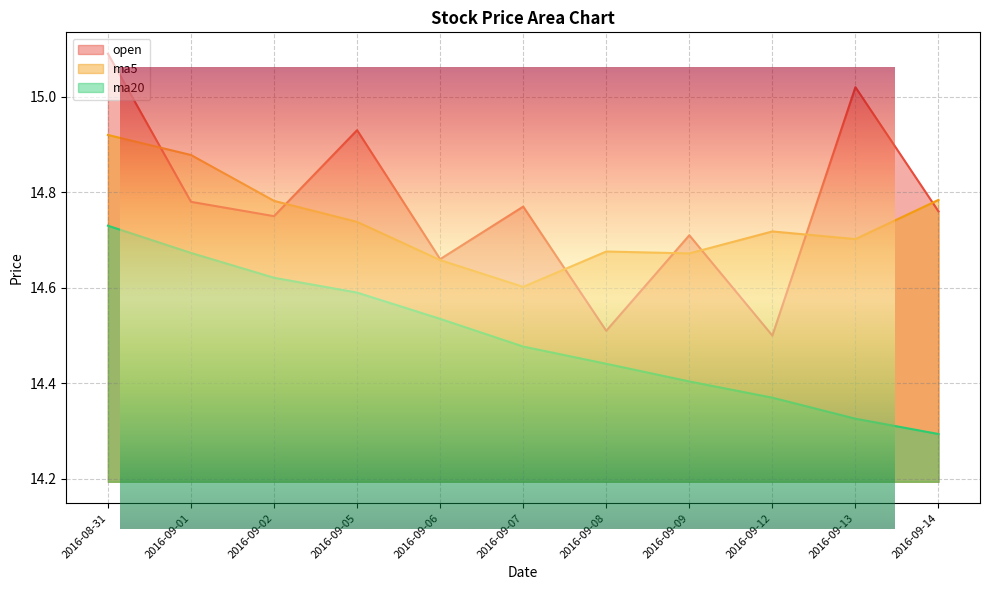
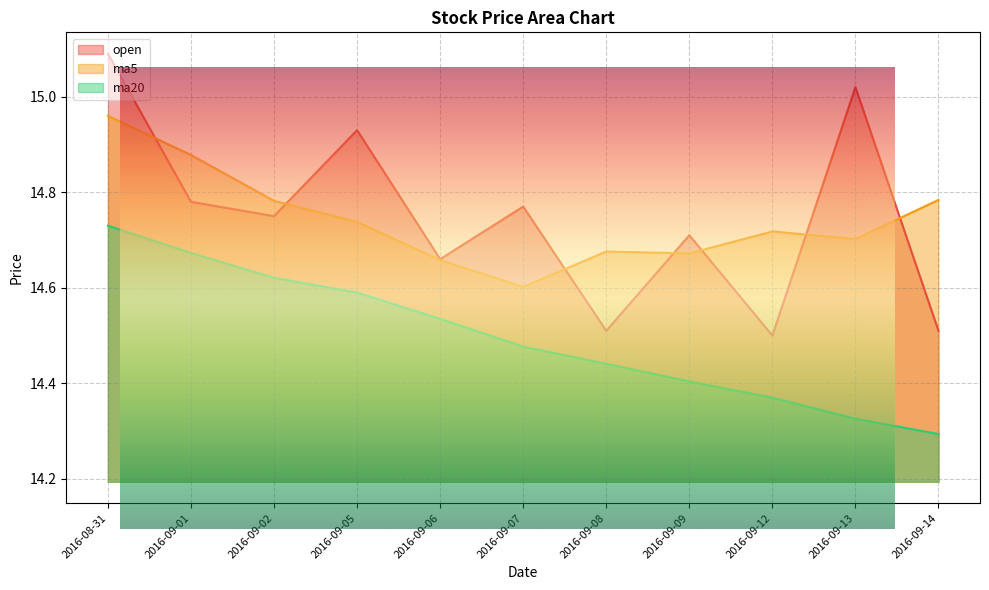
Stock Price Area Chart, ma5, 2016-08-31: 14.92 -> 14.96
Stock Price Area Chart, open, 2016-09-14: 14.76 -> 14.51
